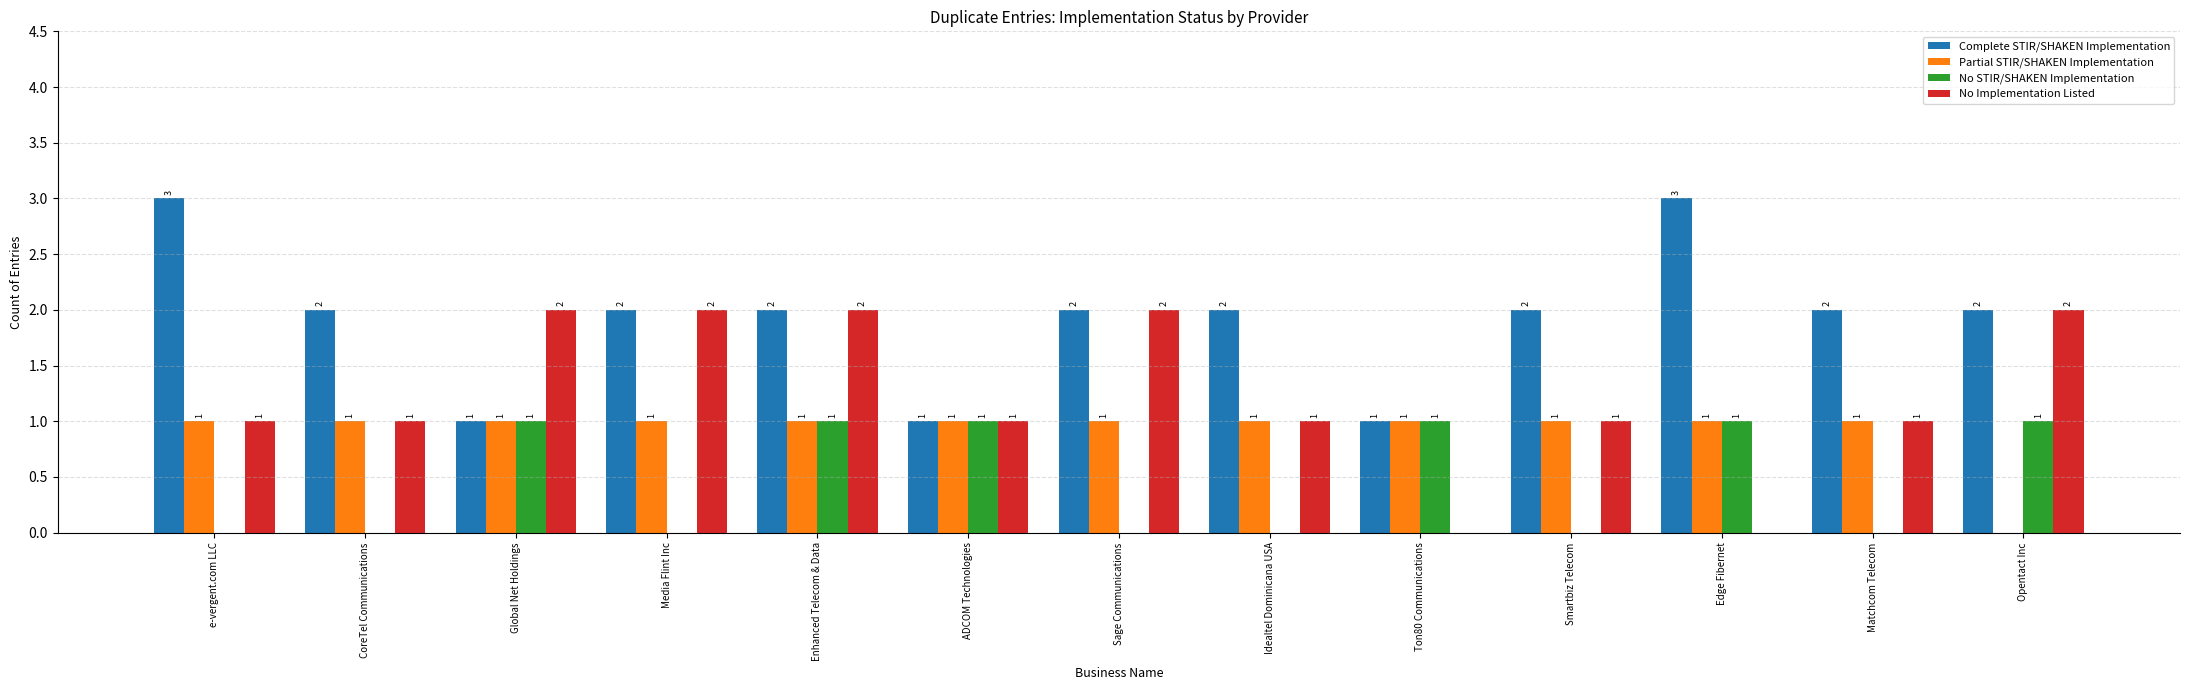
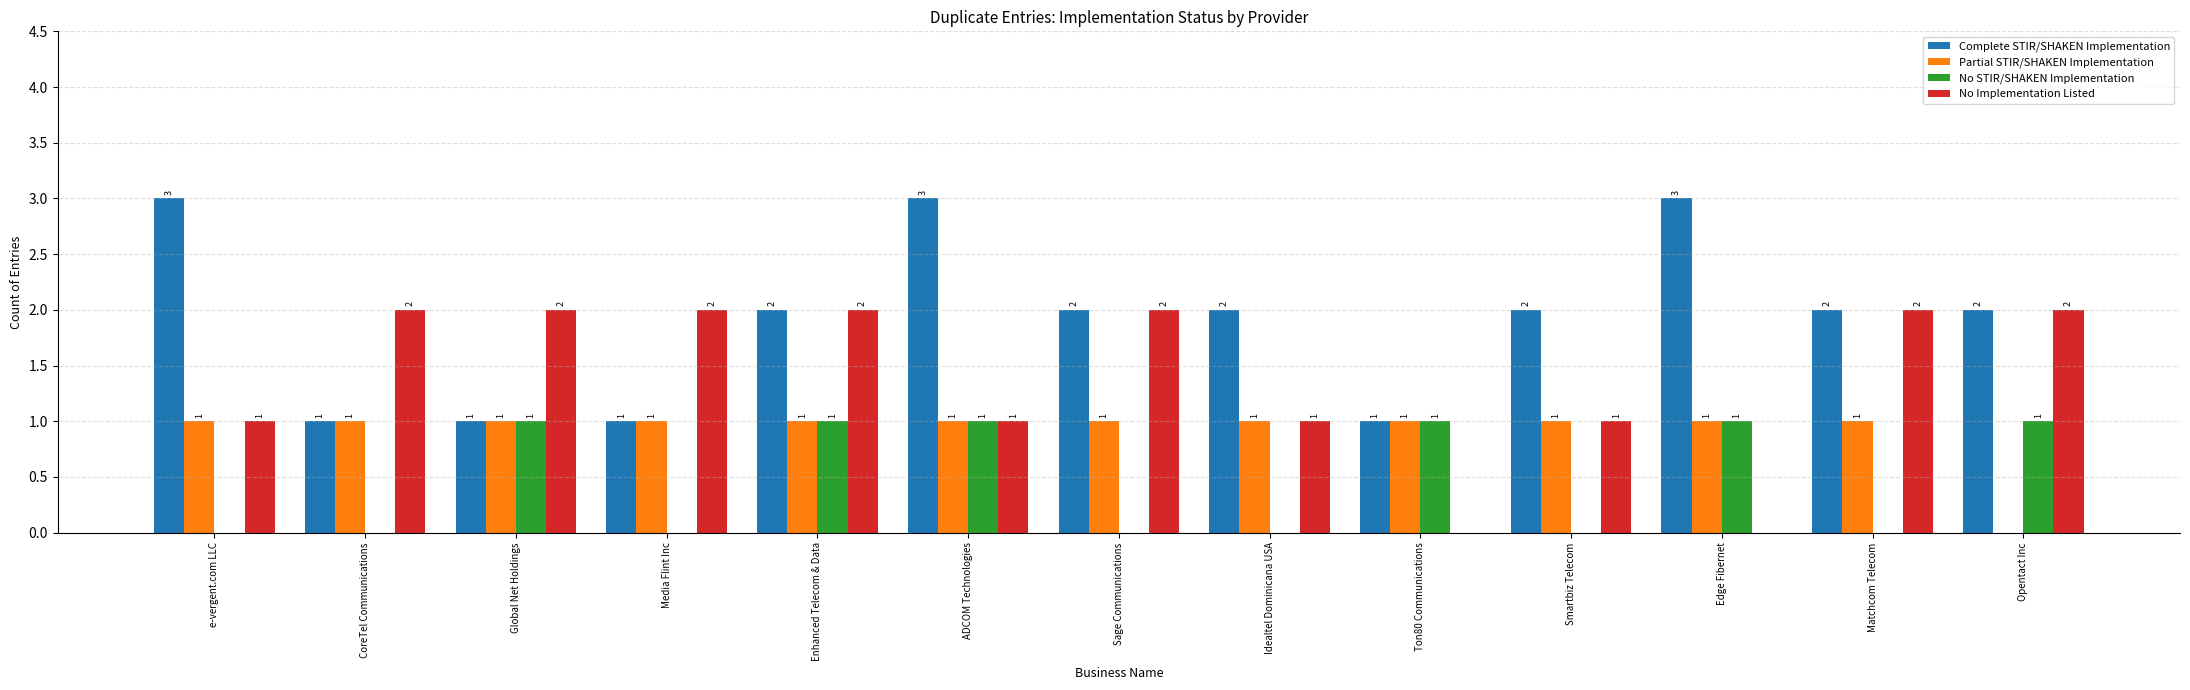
Complete STIR/SHAKEN Implementation, CoreTel Communications: 2 -> 1
No Implementation Listed, CoreTel Communications: 1 -> 2
Complete STIR/SHAKEN Implementation, Media Flint Inc: 2 -> 1
Complete STIR/SHAKEN Implementation, ADCOM Technologies: 1 -> 3
No Implementation Listed, Matchcom Telecom: 1 -> 2
